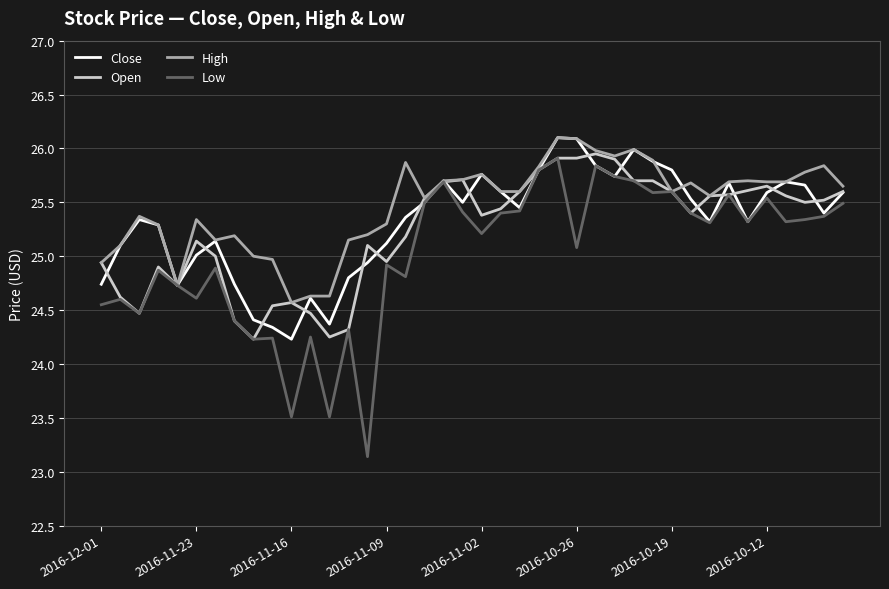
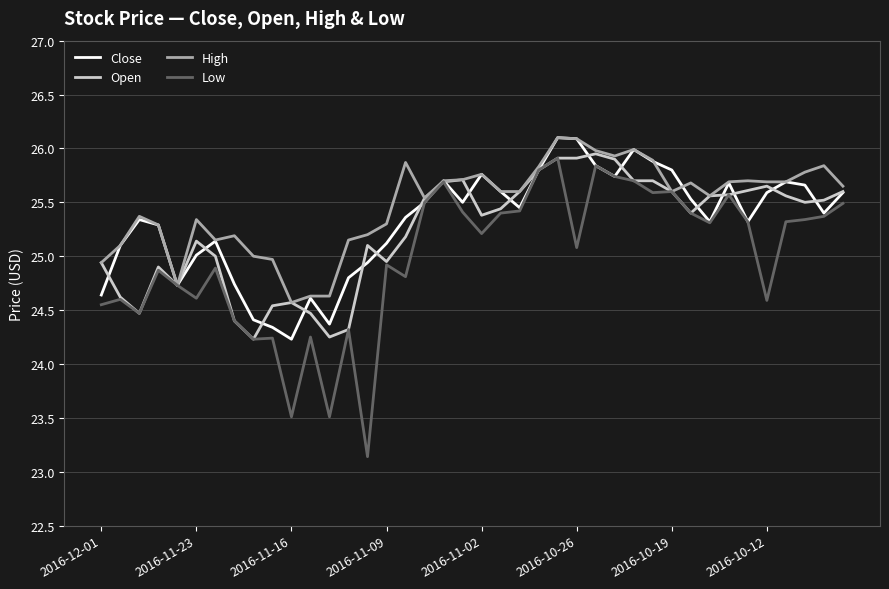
Close, 2016-12-01: 24.74 -> 24.64
Low, 2016-10-12: 25.54 -> 24.59
